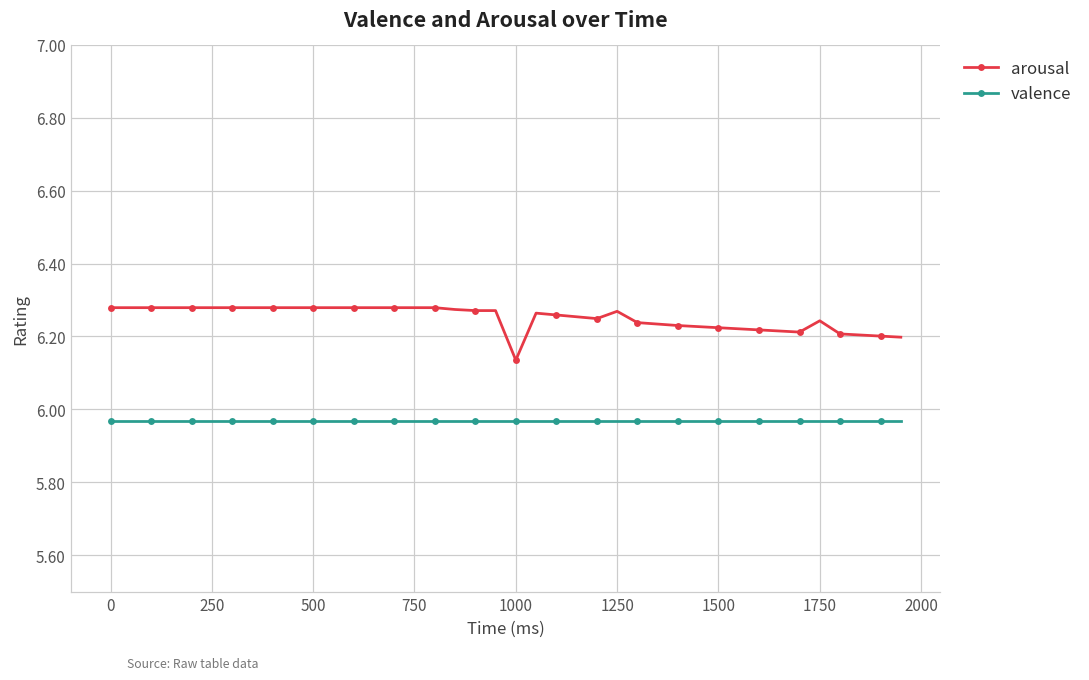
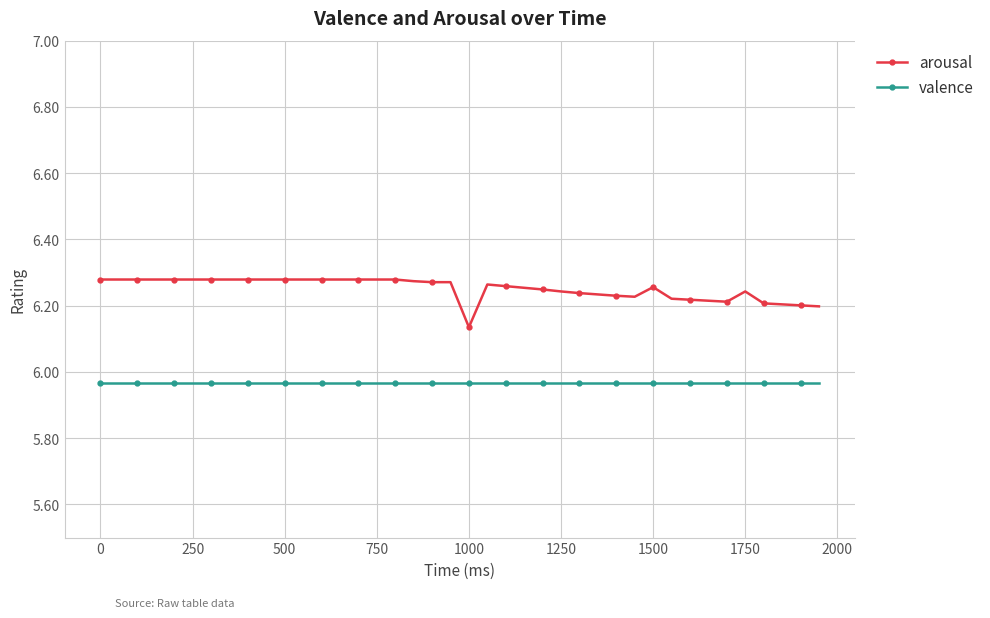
arousal, 1250: 6.27 -> 6.24
arousal, 1500: 6.22 -> 6.26
